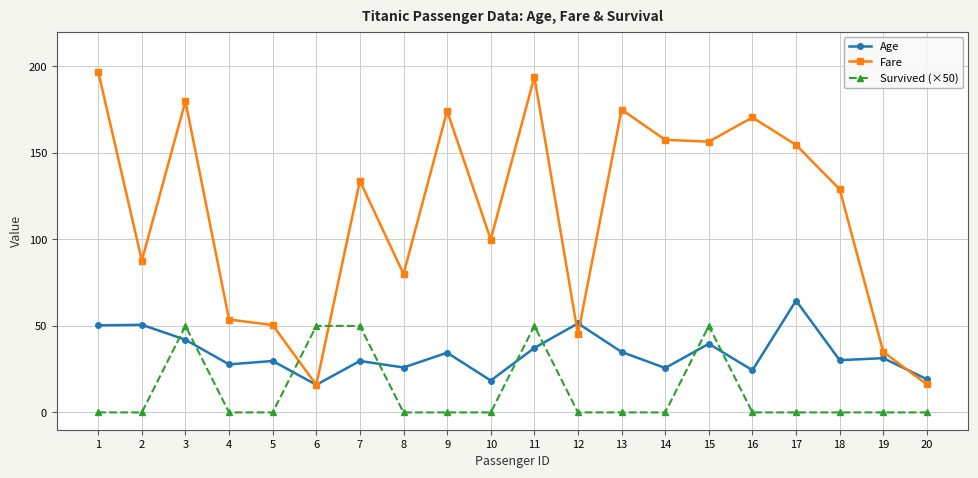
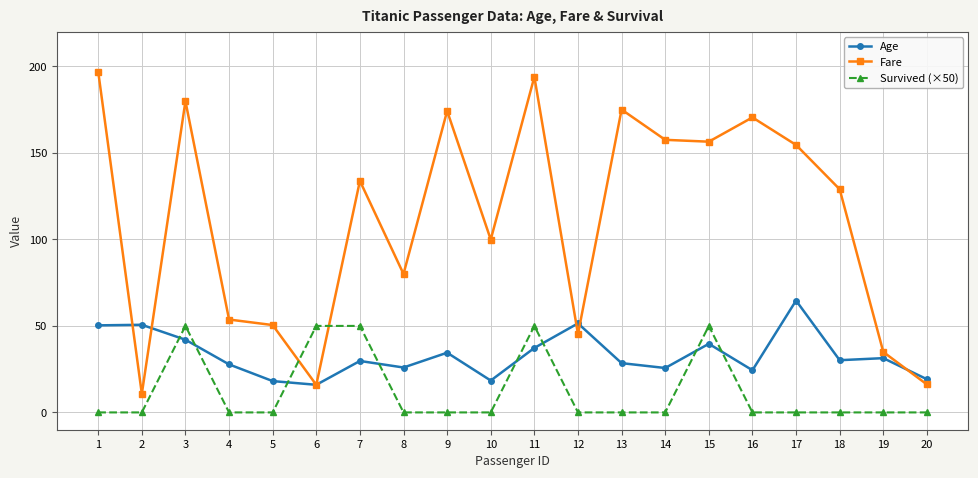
Fare, 2: 88 -> 11
Age, 5: 30 -> 18
Age, 13: 35 -> 28
